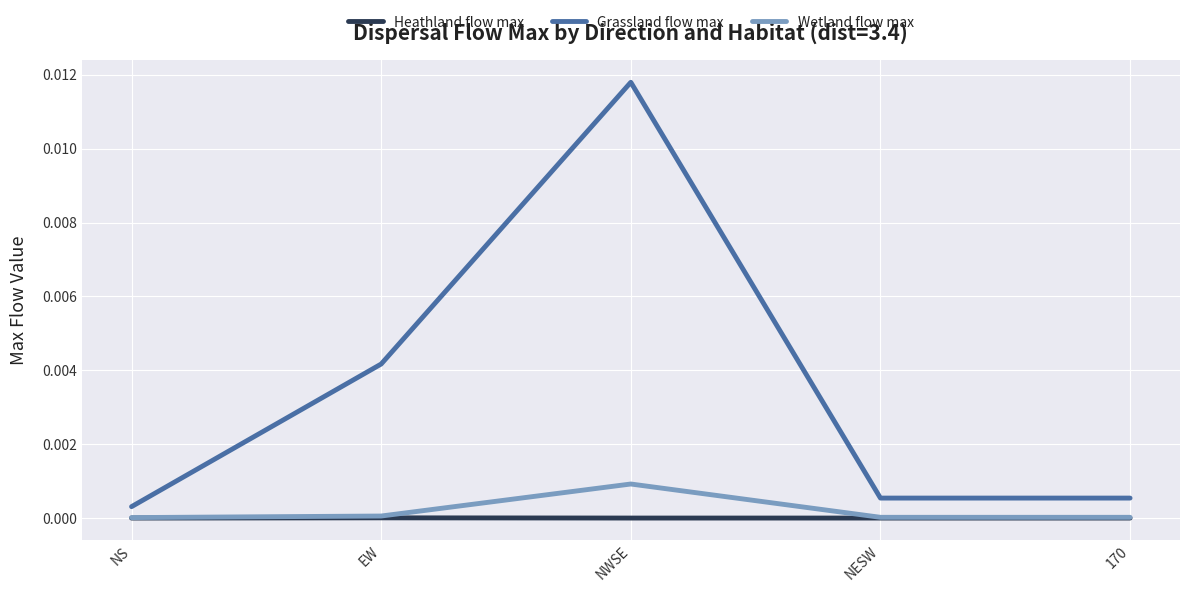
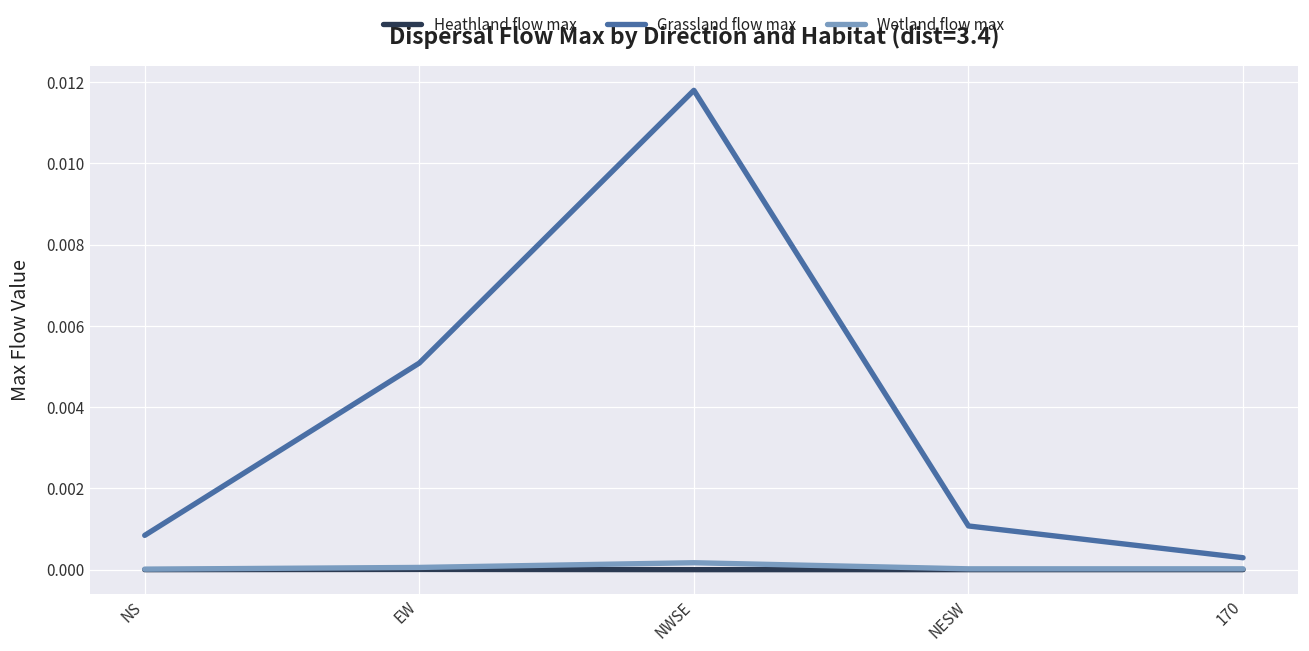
Grassland flow max, NS: 0.0003 -> 0.0008
Grassland flow max, EW: 0.0042 -> 0.0051
Wetland flow max, NWSE: 0.0009 -> 0.0002
Grassland flow max, NESW: 0.0005 -> 0.0011
Grassland flow max, 170: 0.0005 -> 0.0003
